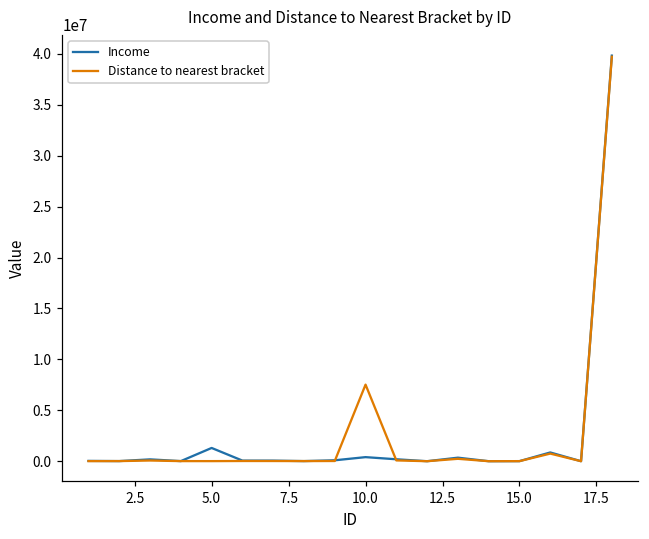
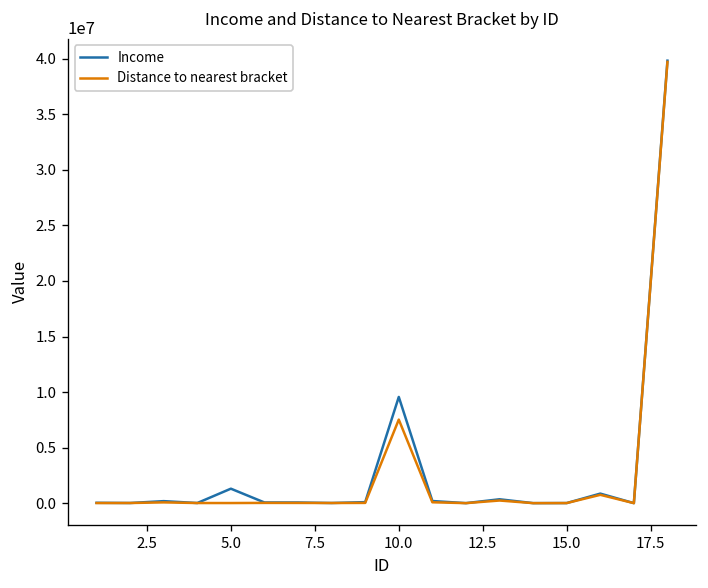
Income, 10.0: 0 -> 10000000
